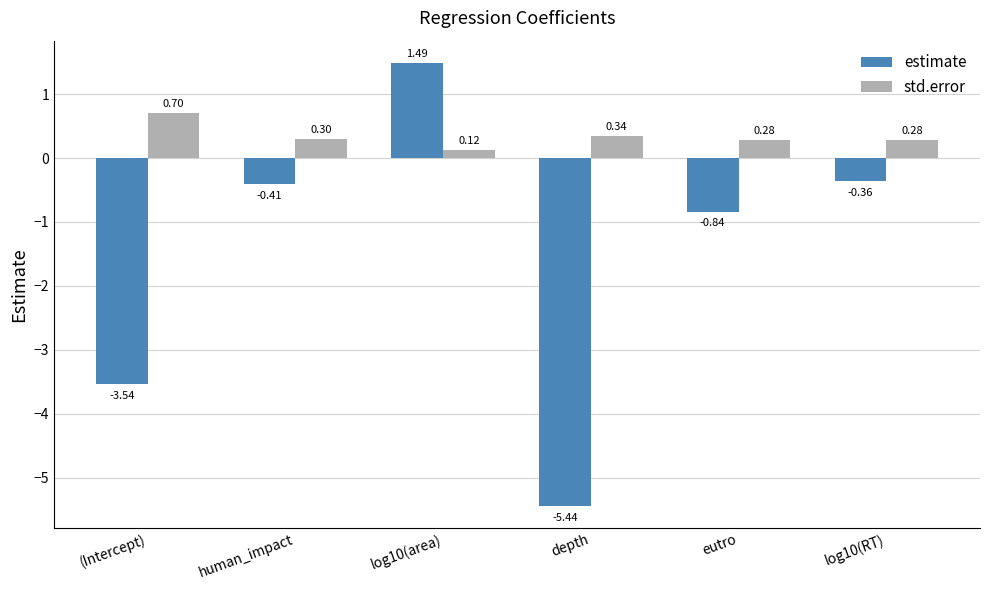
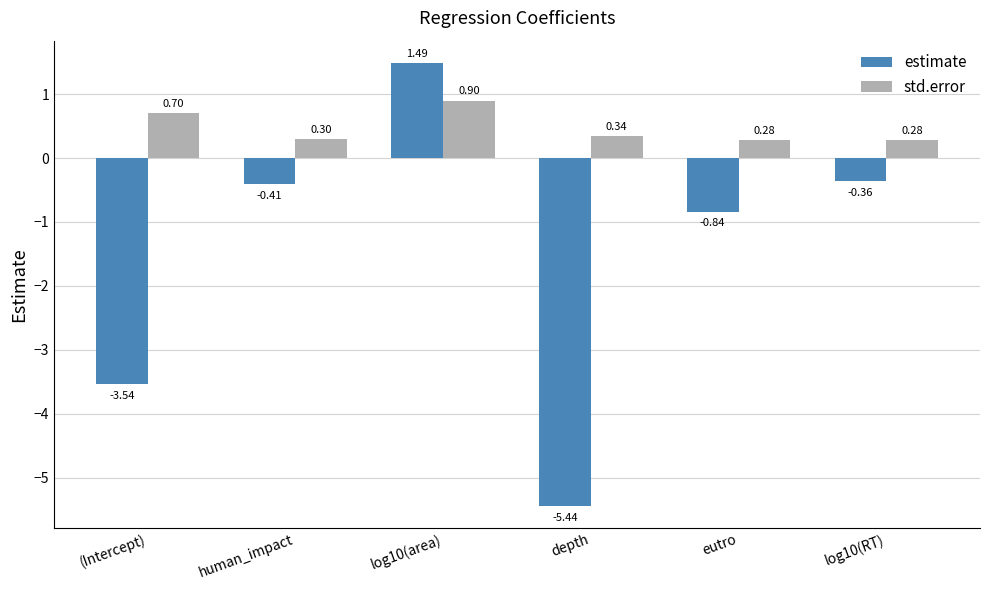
std.error, log10(area): 0.12 -> 0.90
